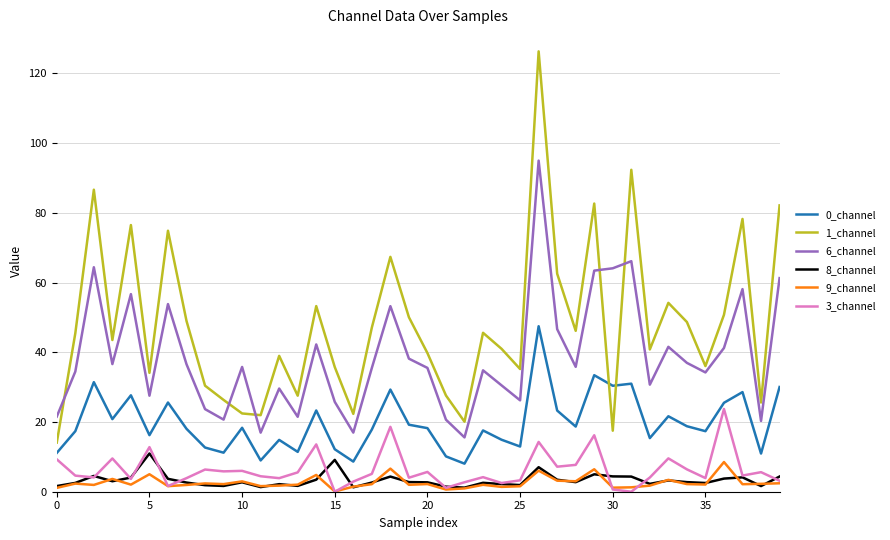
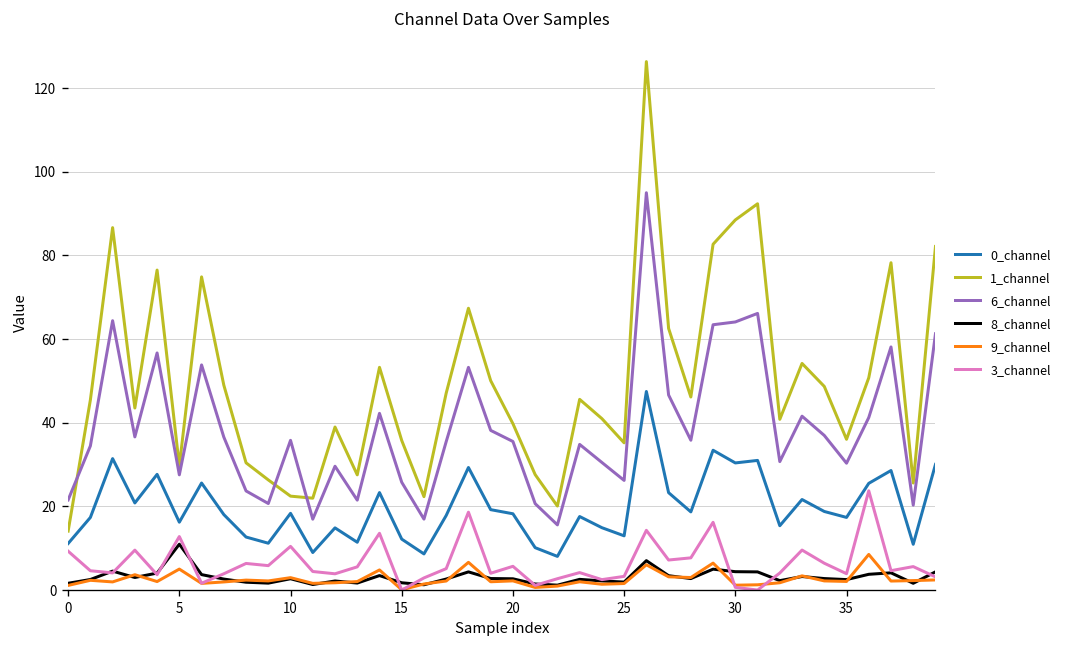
1_channel, 5: 34 -> 30
3_channel, 10: 6 -> 10
8_channel, 15: 9 -> 2
1_channel, 30: 18 -> 88
6_channel, 35: 34 -> 30
